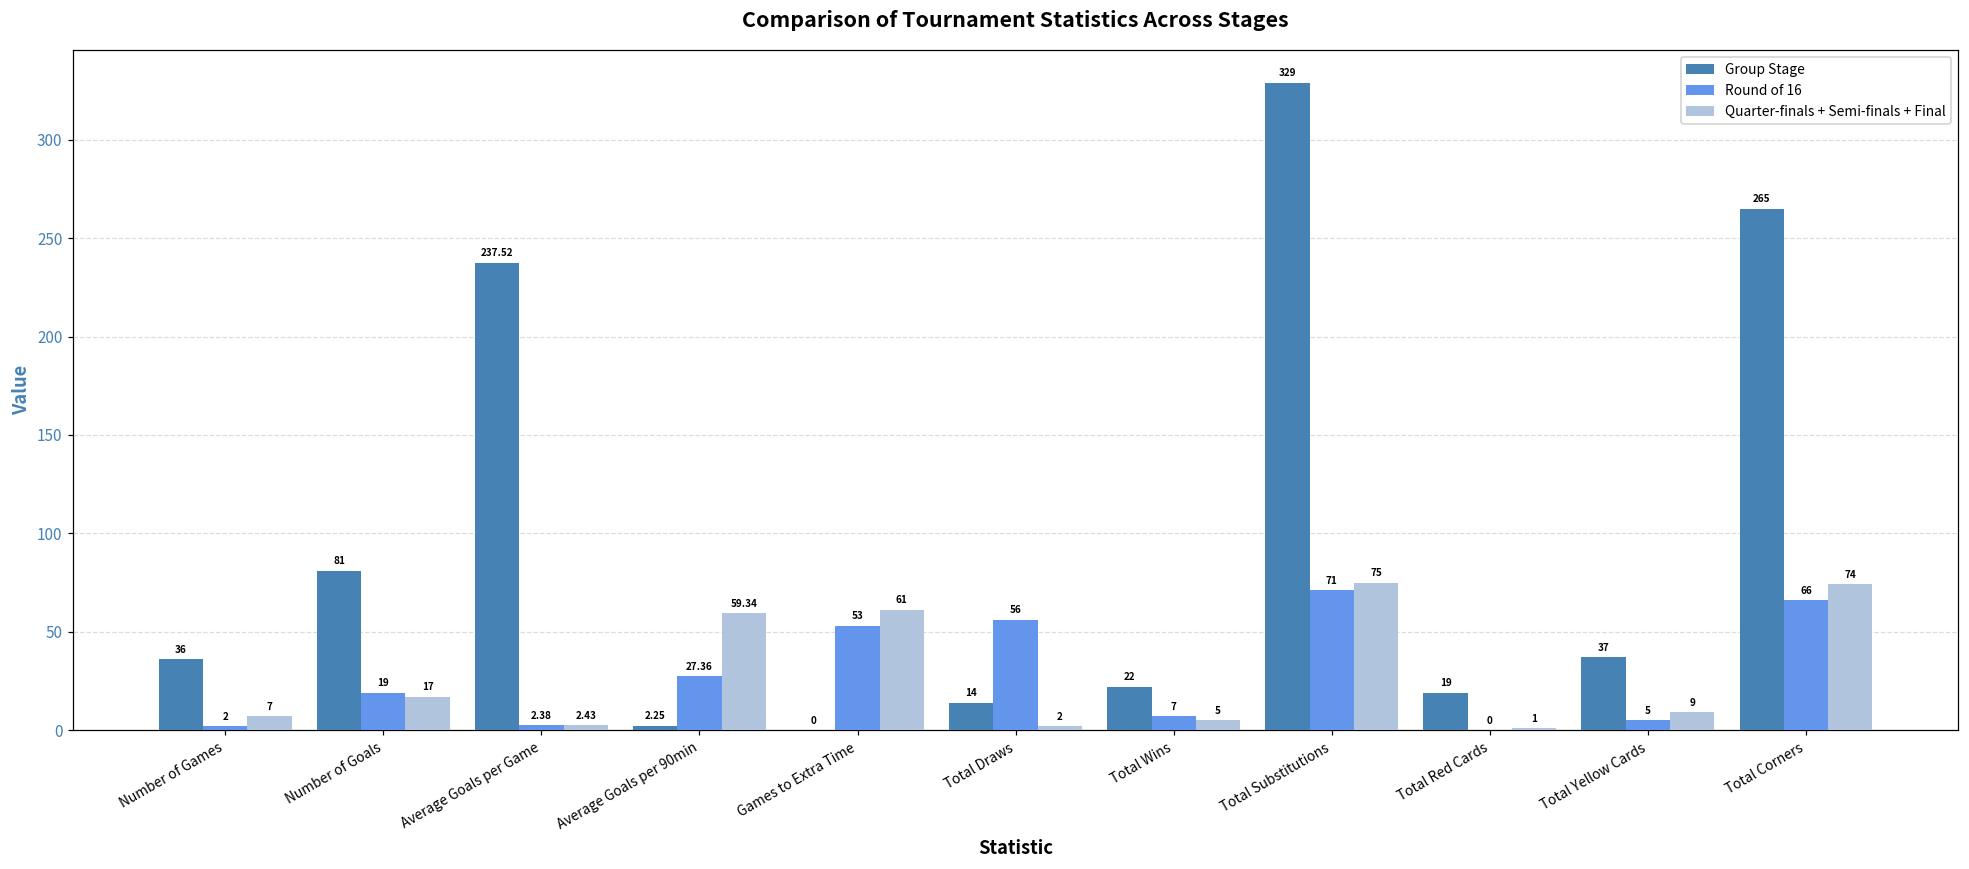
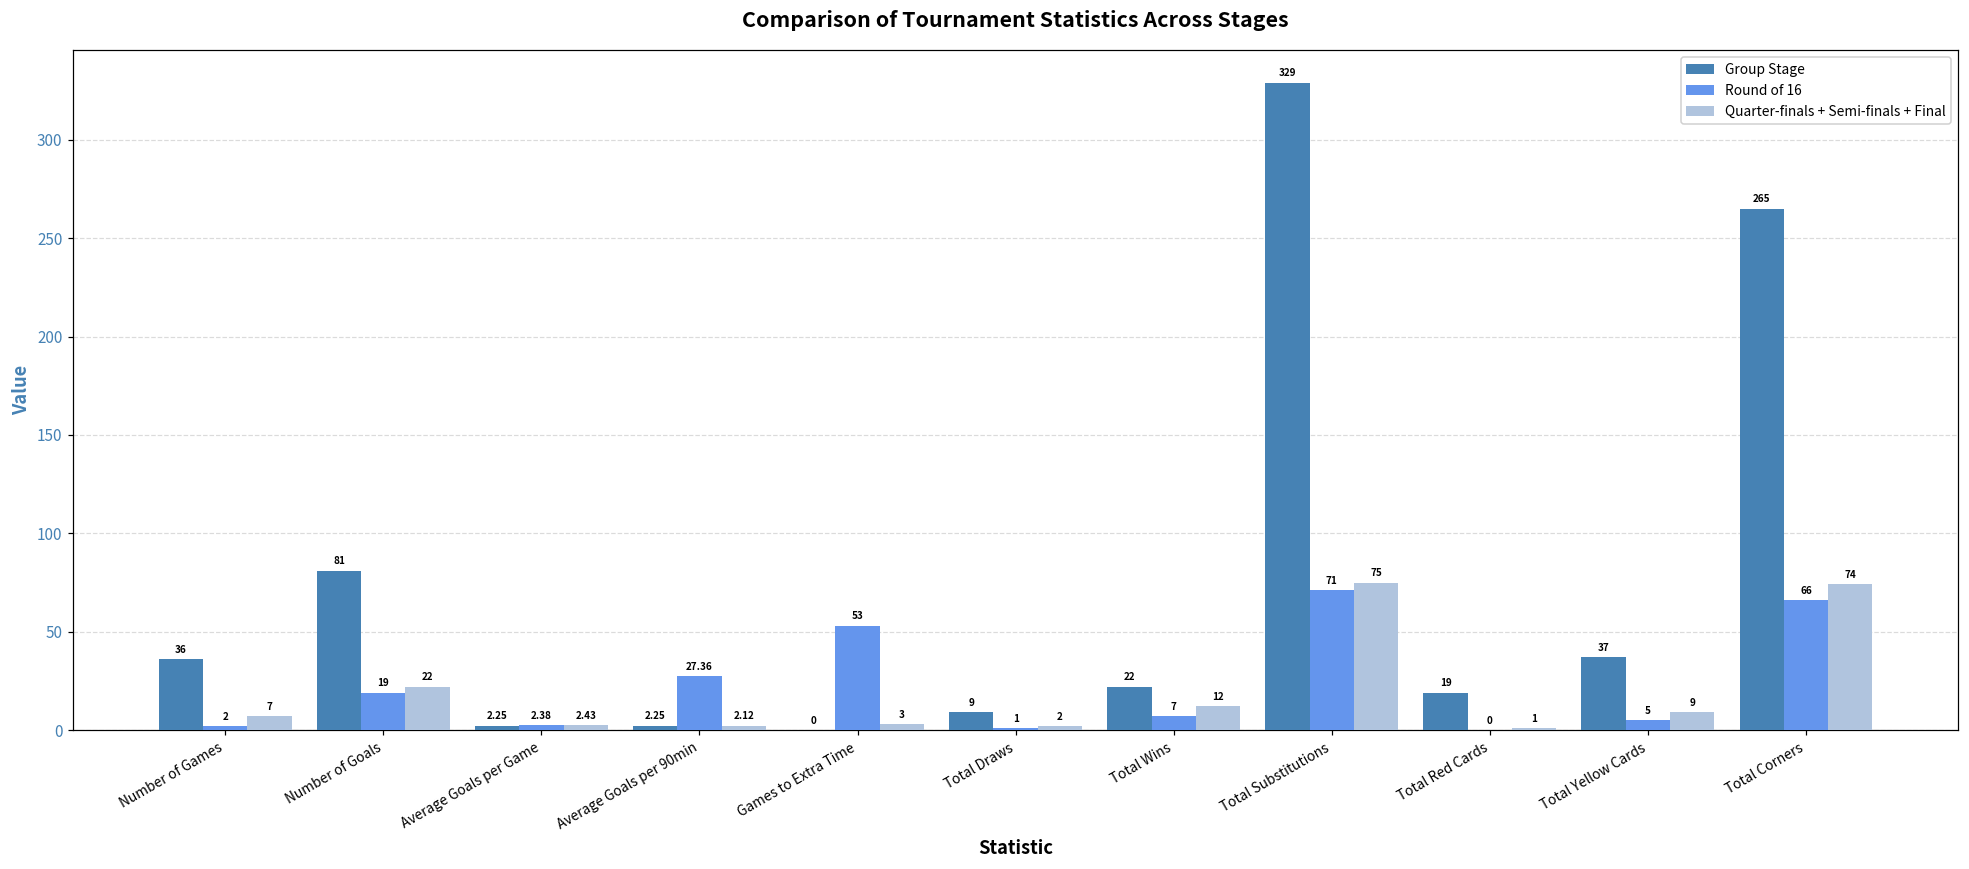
Quarter-finals + Semi-finals + Final, Number of Goals: 17 -> 22
Group Stage, Average Goals per Game: 237.52 -> 2.25
Quarter-finals + Semi-finals + Final, Average Goals per 90min: 59.34 -> 2.12
Quarter-finals + Semi-finals + Final, Games to Extra Time: 61 -> 3
Group Stage, Total Draws: 14 -> 9
Round of 16, Total Draws: 56 -> 1
Quarter-finals + Semi-finals + Final, Total Wins: 5 -> 12
